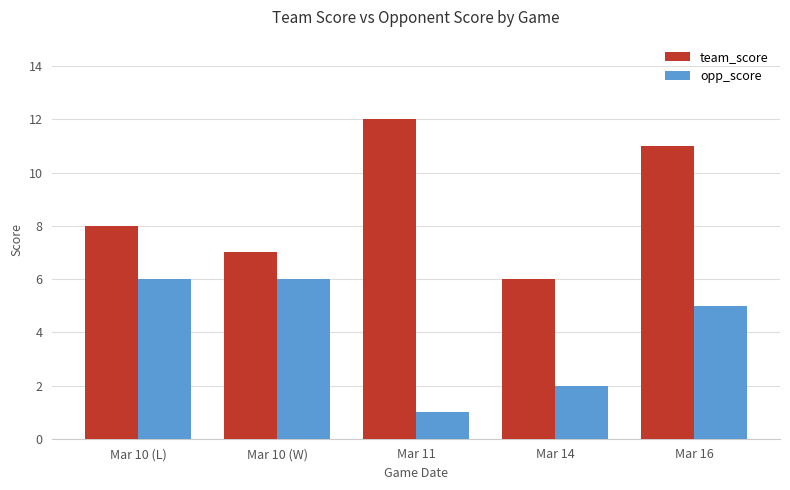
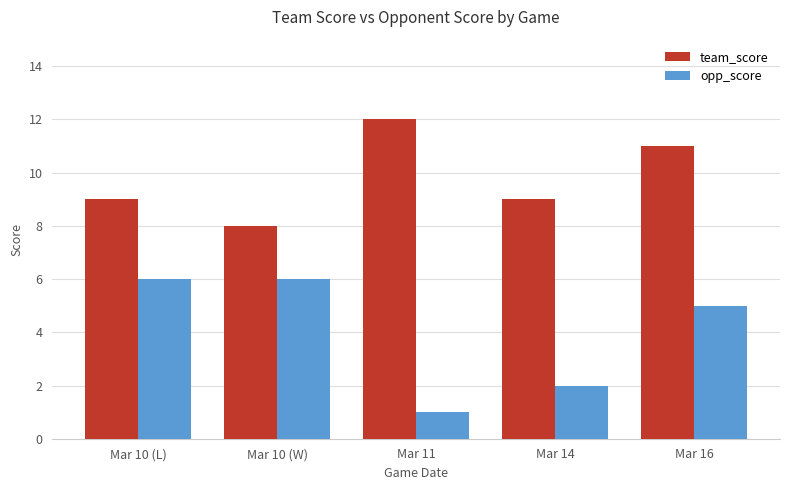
team_score, Mar 10 (L): 8 -> 9
team_score, Mar 10 (W): 7 -> 8
team_score, Mar 14: 6 -> 9
